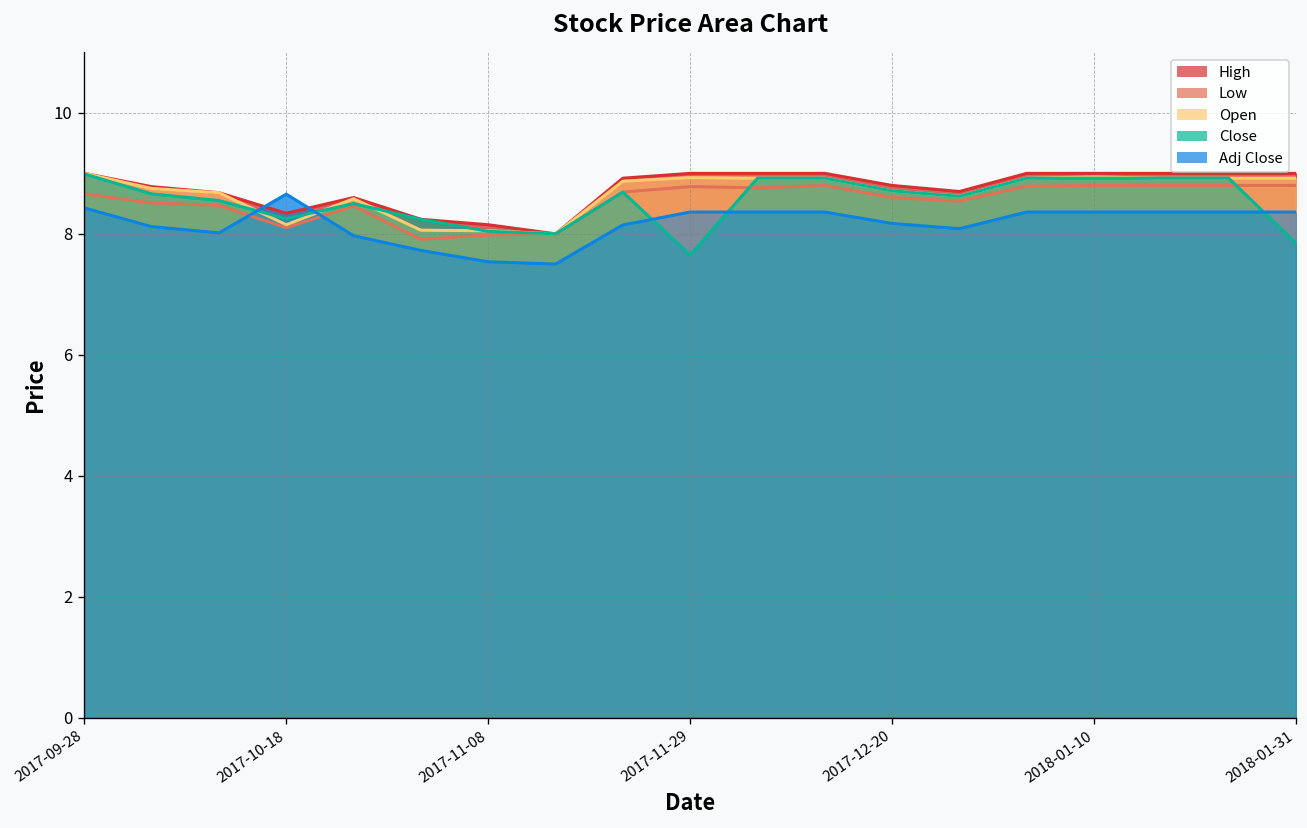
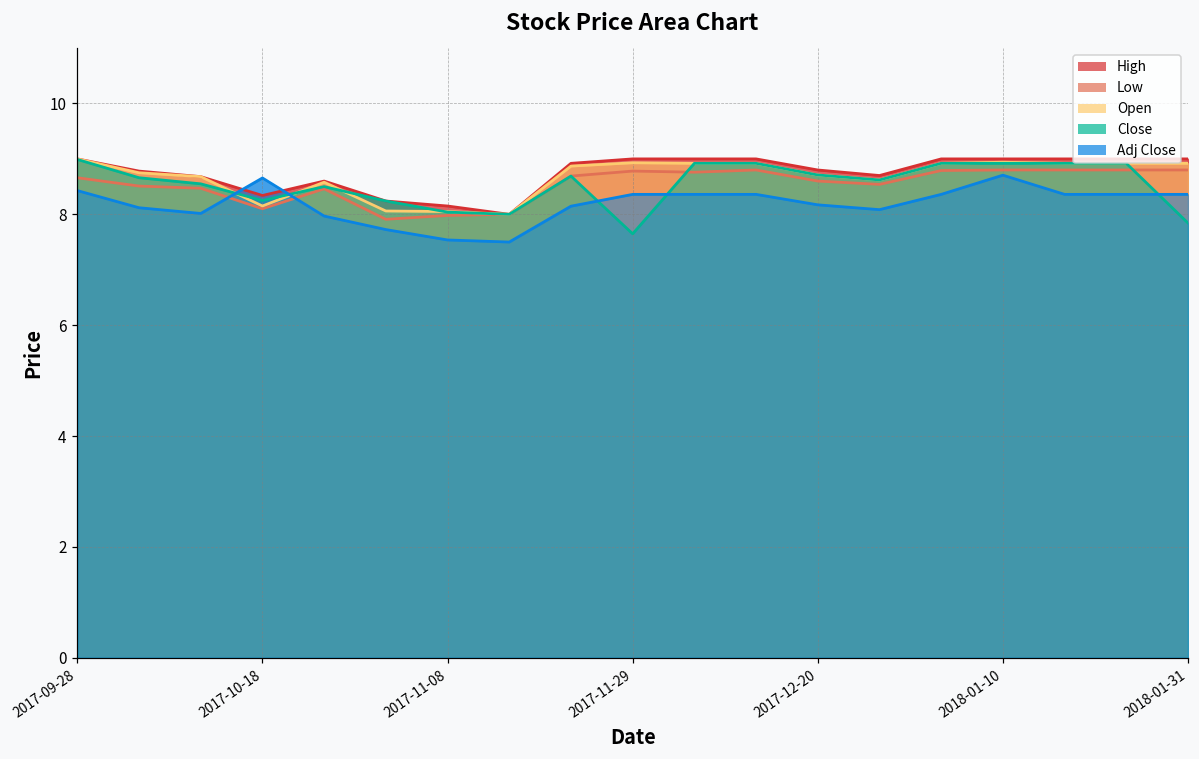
Adj Close, 2018-01-10: 8.4 -> 8.7
